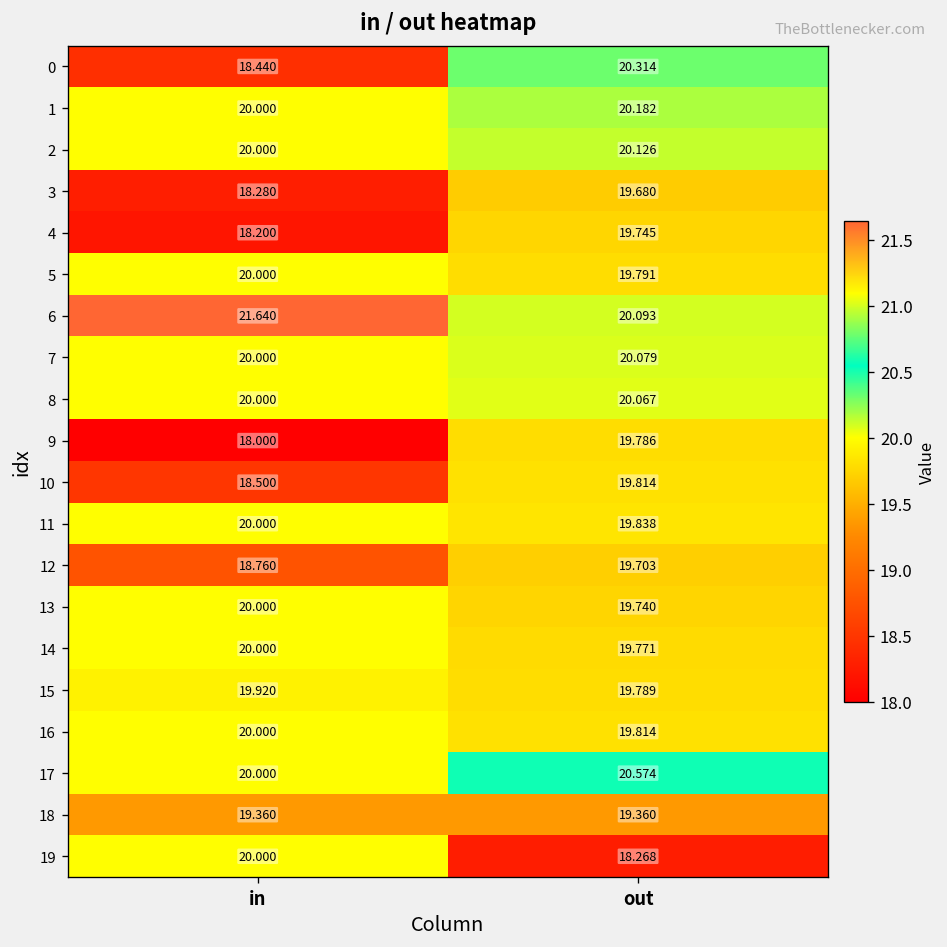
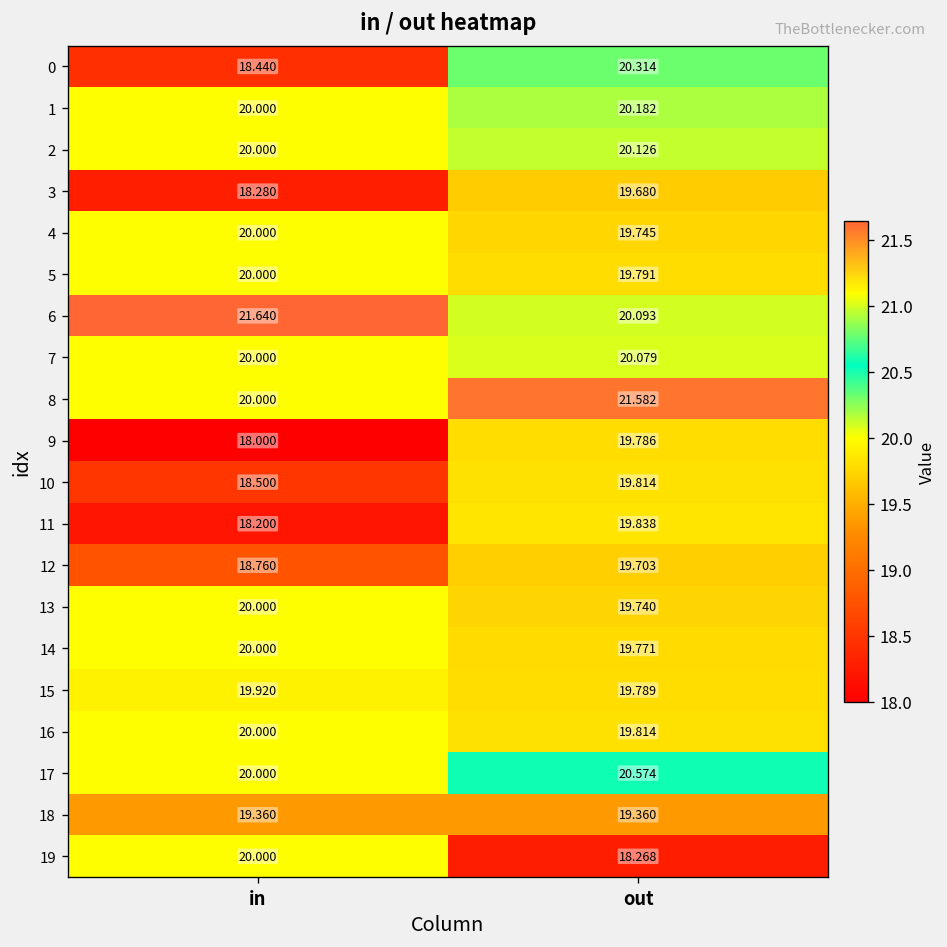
4, in: 18.200 -> 20.000
8, out: 20.067 -> 21.582
11, in: 20.000 -> 18.200
